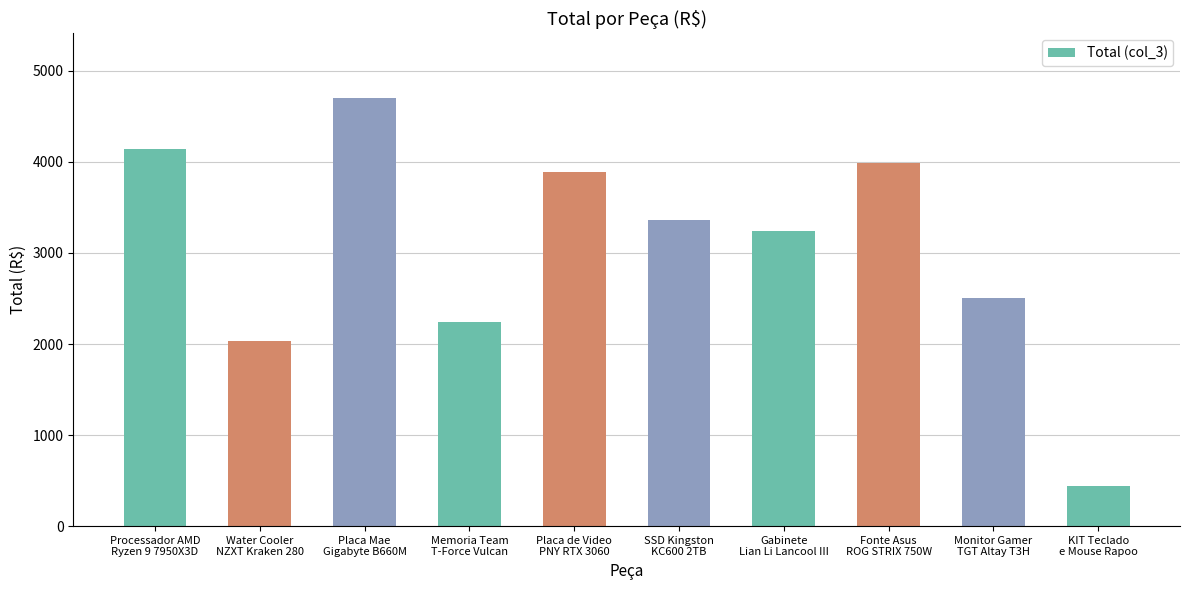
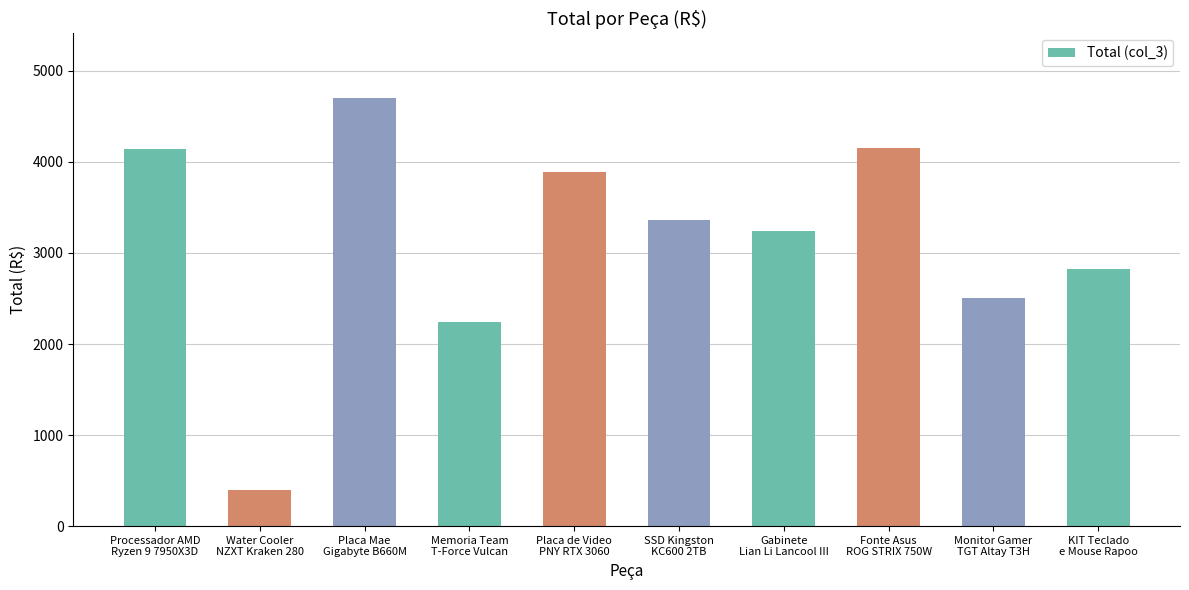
Water Cooler NZXT Kraken 280: 2000 -> 400
Fonte Asus ROG STRIX 750W: 4000 -> 4200
KIT Teclado e Mouse Rapoo: 400 -> 2800
